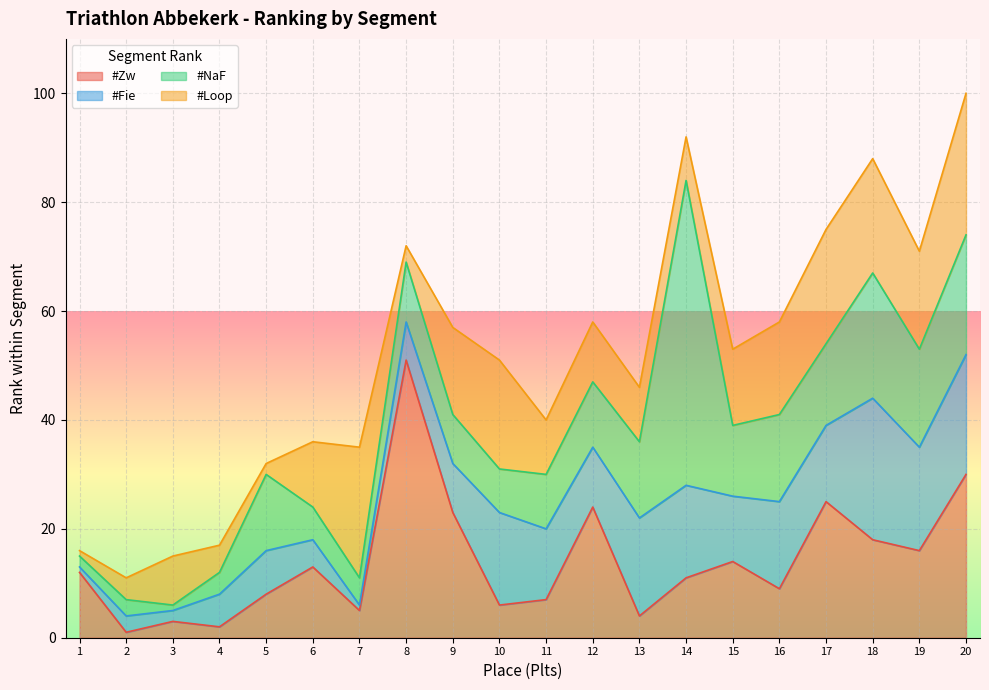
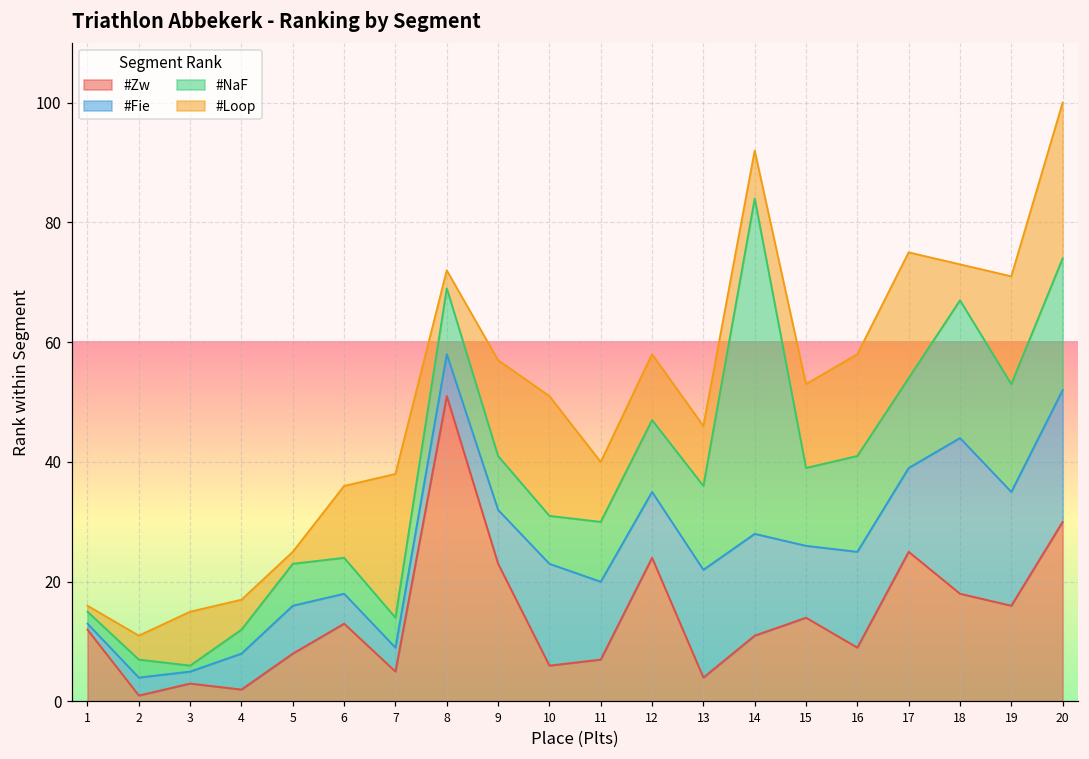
#NaF, 5: 14 -> 7
#Fie, 7: 1 -> 4
#Loop, 18: 21 -> 6
